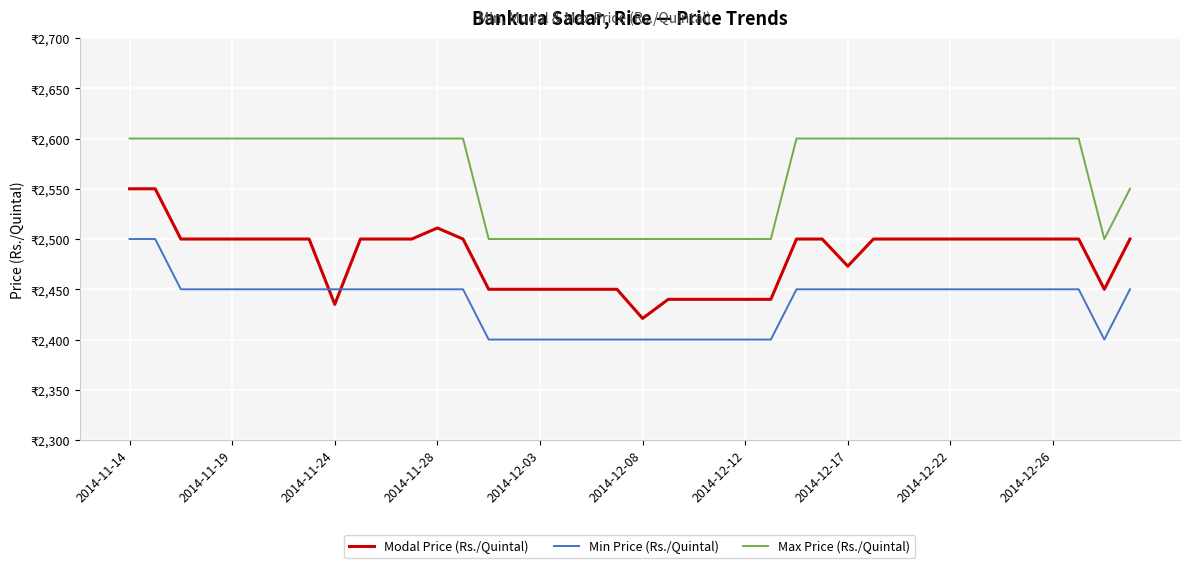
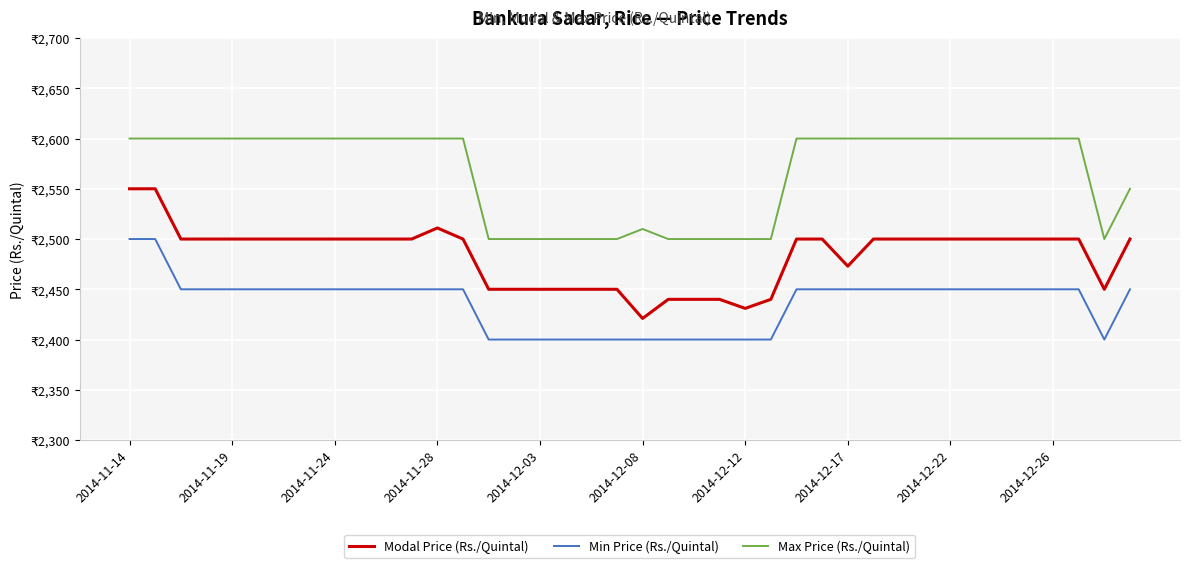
Modal Price (Rs./Quintal), 2014-11-24: ₹2,435 -> ₹2,500
Max Price (Rs./Quintal), 2014-12-08: ₹2,500 -> ₹2,510
Modal Price (Rs./Quintal), 2014-12-12: ₹2,440 -> ₹2,431
